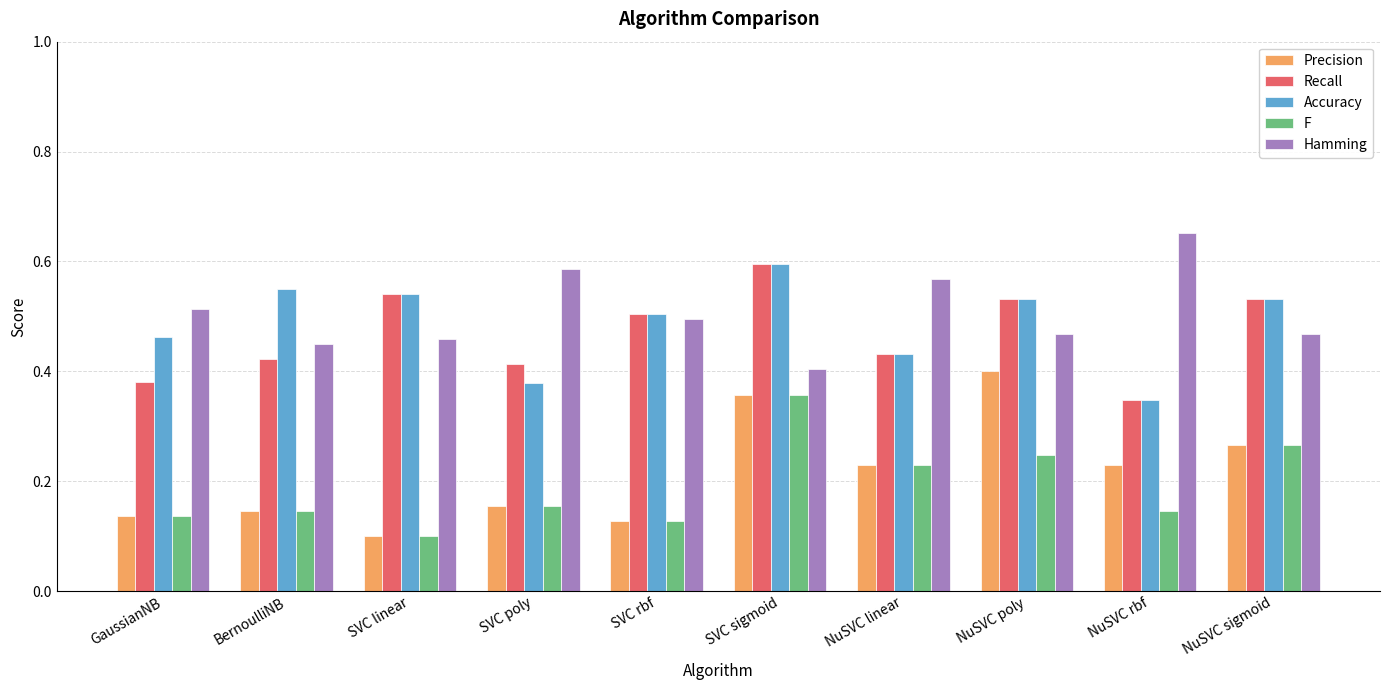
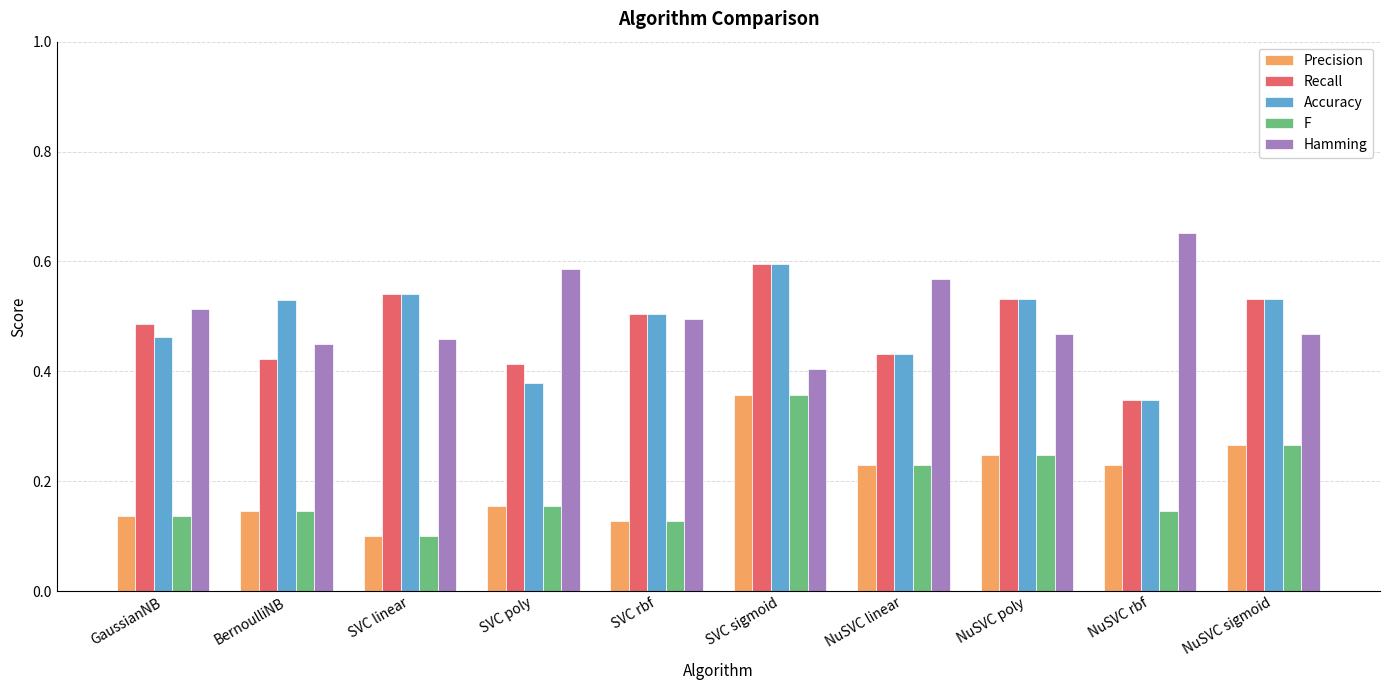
Recall, GaussianNB: 0.38 -> 0.49
Accuracy, BernoulliNB: 0.55 -> 0.53
Precision, NuSVC poly: 0.40 -> 0.25
